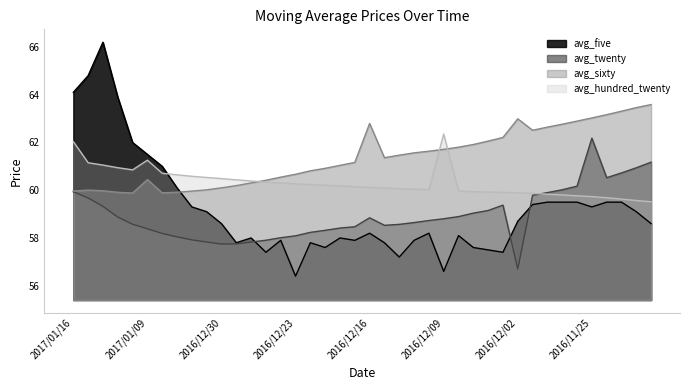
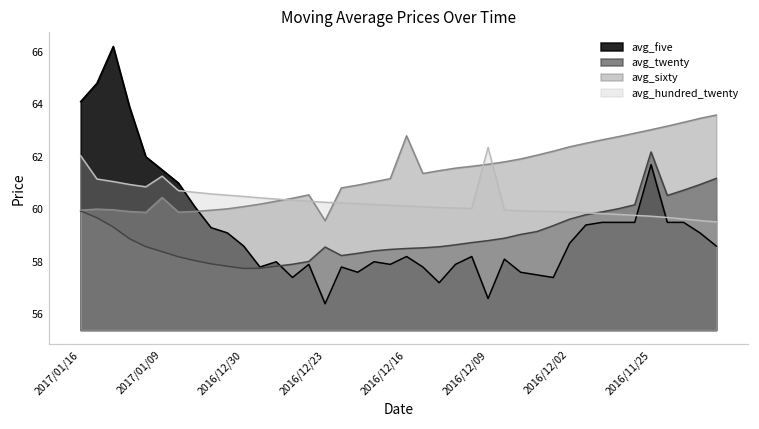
avg_twenty, 2016/12/23: 58.1 -> 58.6
avg_sixty, 2016/12/23: 60.7 -> 59.6
avg_twenty, 2016/12/16: 58.8 -> 58.5
avg_twenty, 2016/12/02: 56.7 -> 59.6
avg_sixty, 2016/12/02: 63.0 -> 62.4
avg_five, 2016/11/25: 59.3 -> 61.7
